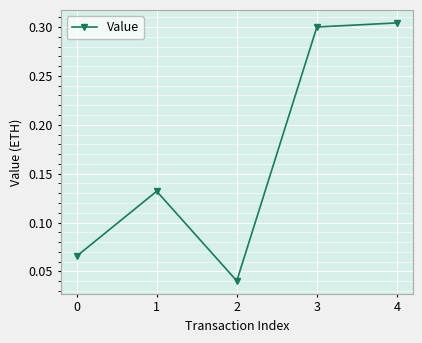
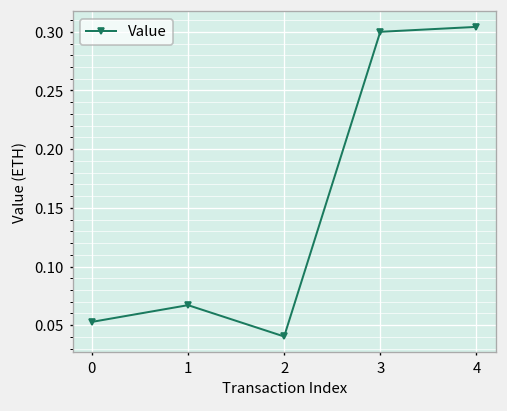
0: 0.07 -> 0.05
1: 0.13 -> 0.07
